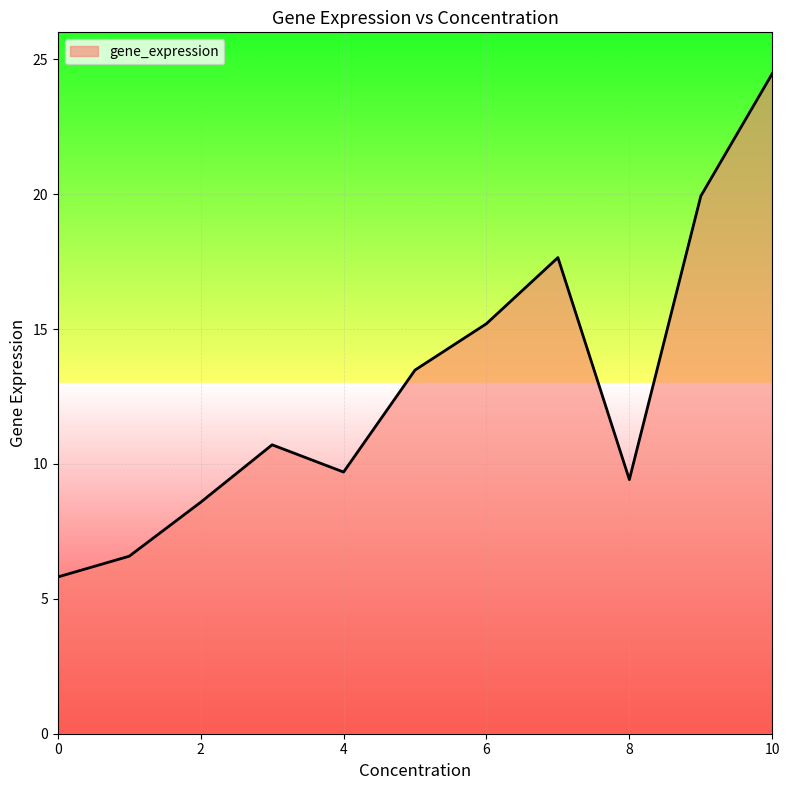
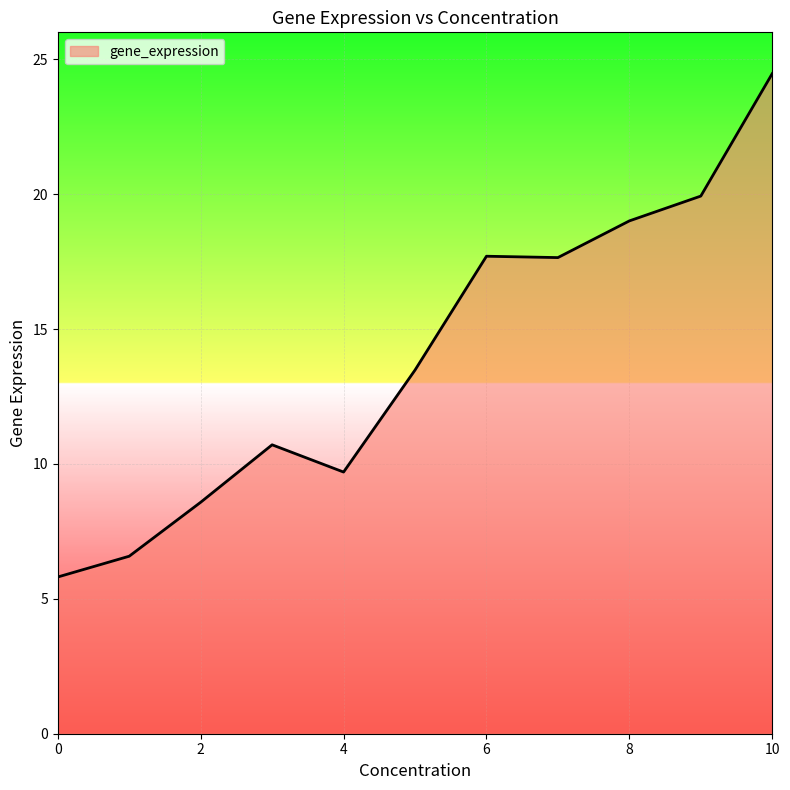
6: 15.2 -> 17.7
8: 9.4 -> 19.0
